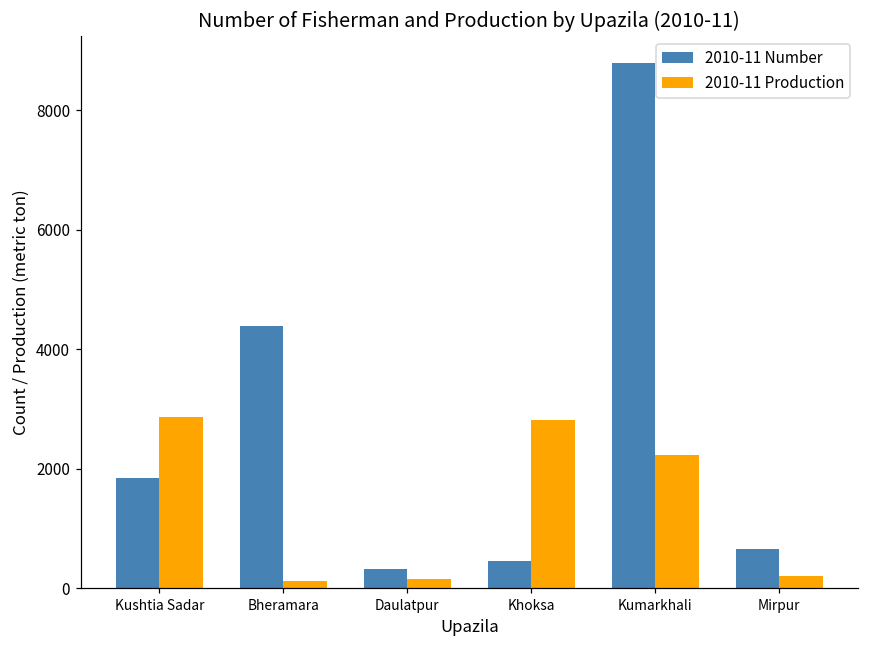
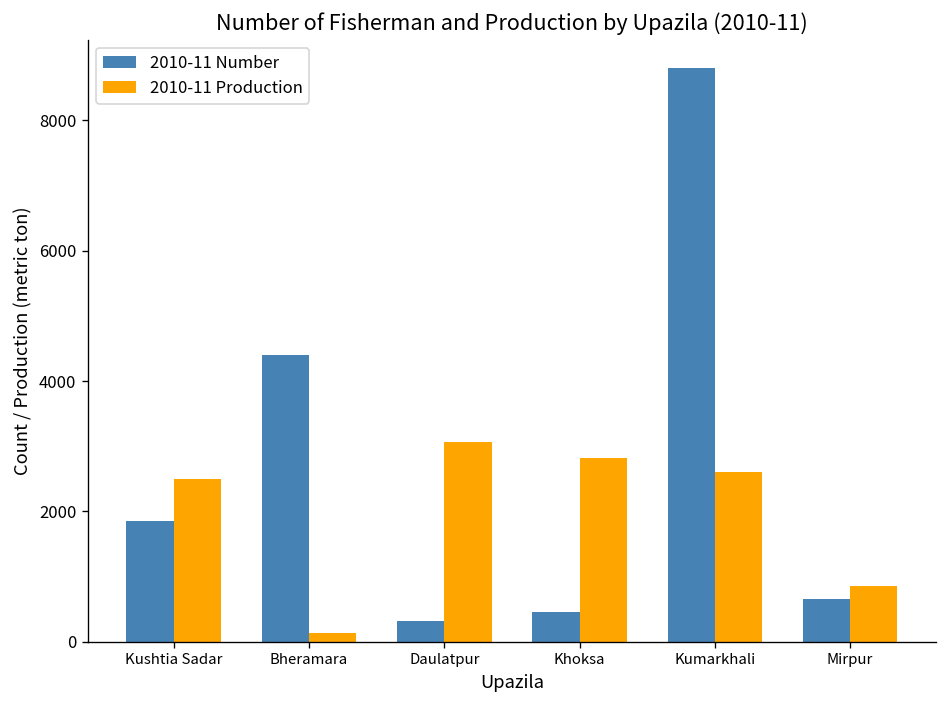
2010-11 Production, Kushtia Sadar: 2900 -> 2500
2010-11 Production, Daulatpur: 200 -> 3100
2010-11 Production, Kumarkhali: 2200 -> 2600
2010-11 Production, Mirpur: 200 -> 900
